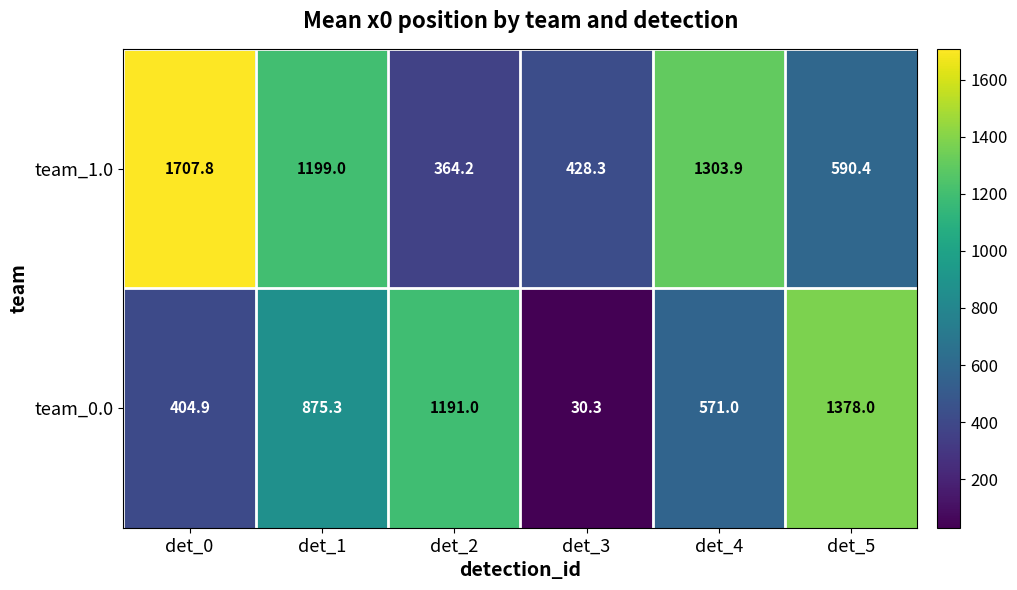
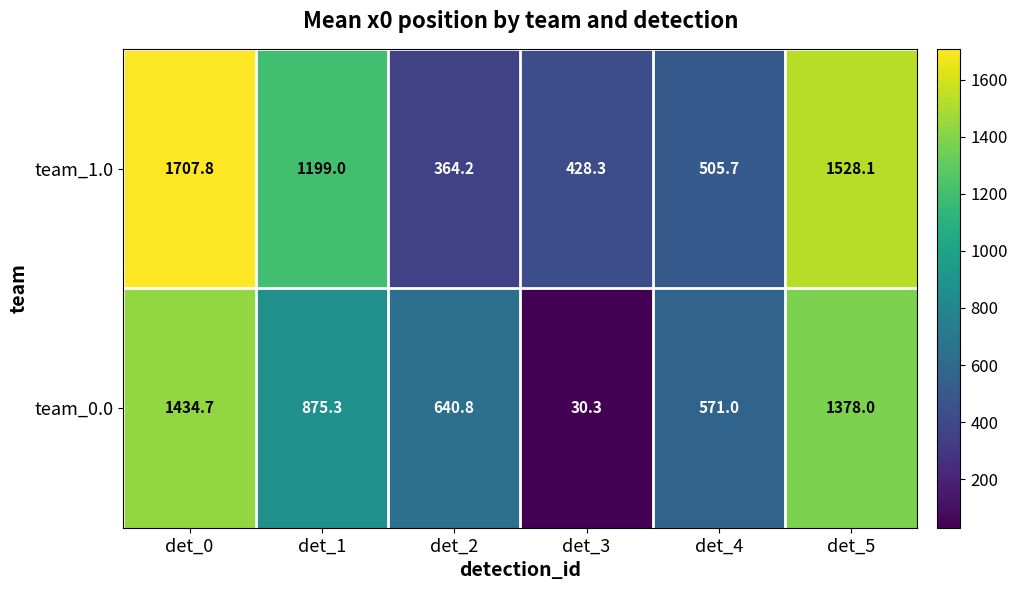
team_1.0, det_4: 1303.9 -> 505.7
team_1.0, det_5: 590.4 -> 1528.1
team_0.0, det_0: 404.9 -> 1434.7
team_0.0, det_2: 1191.0 -> 640.8
